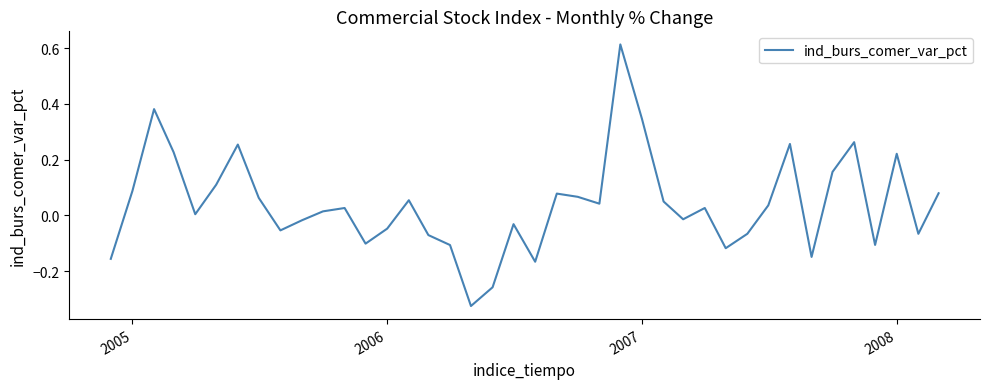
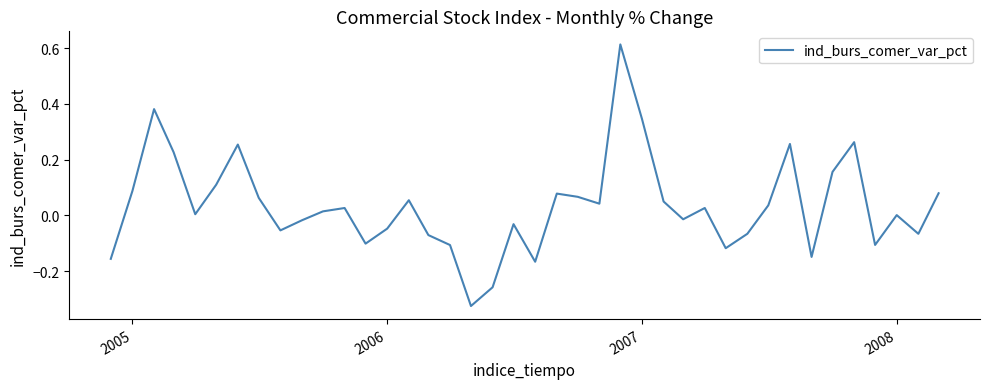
2008: 0.22 -> 0.00
